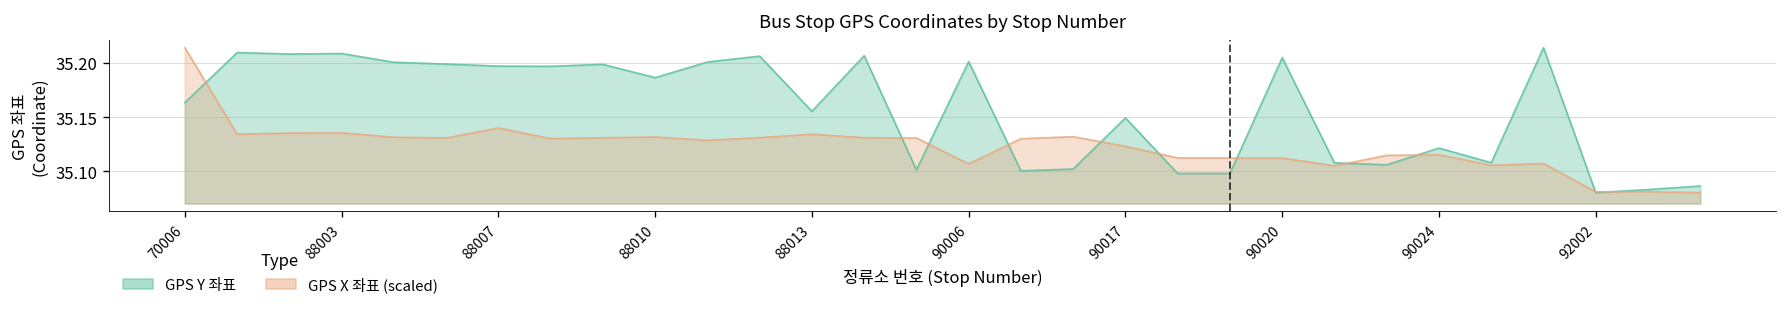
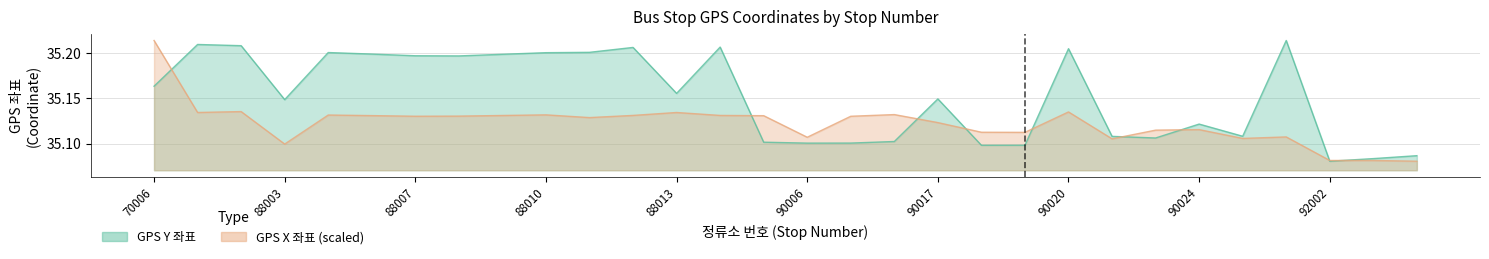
GPS Y 좌표, 88003: 35.21 -> 35.15
GPS X 좌표 (scaled), 88003: 35.14 -> 35.10
GPS X 좌표 (scaled), 88007: 35.14 -> 35.13
GPS Y 좌표, 88010: 35.19 -> 35.20
GPS Y 좌표, 90006: 35.20 -> 35.10
GPS X 좌표 (scaled), 90020: 35.11 -> 35.13
